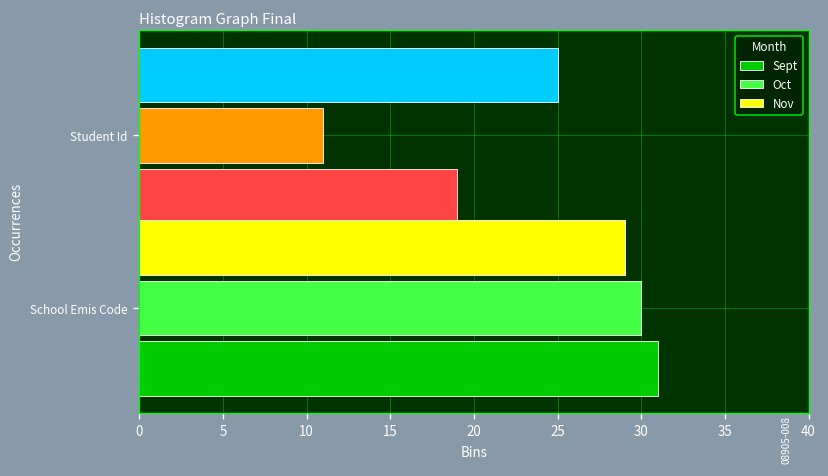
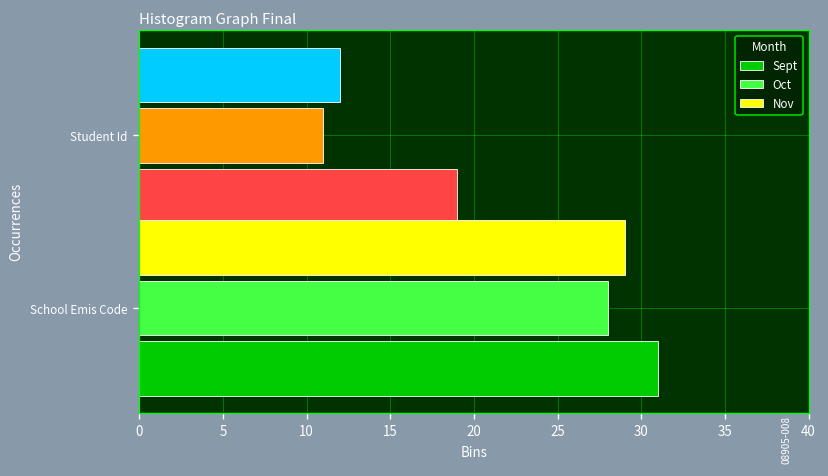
Nov, Student Id: 25 -> 12
Oct, School Emis Code: 30 -> 28
